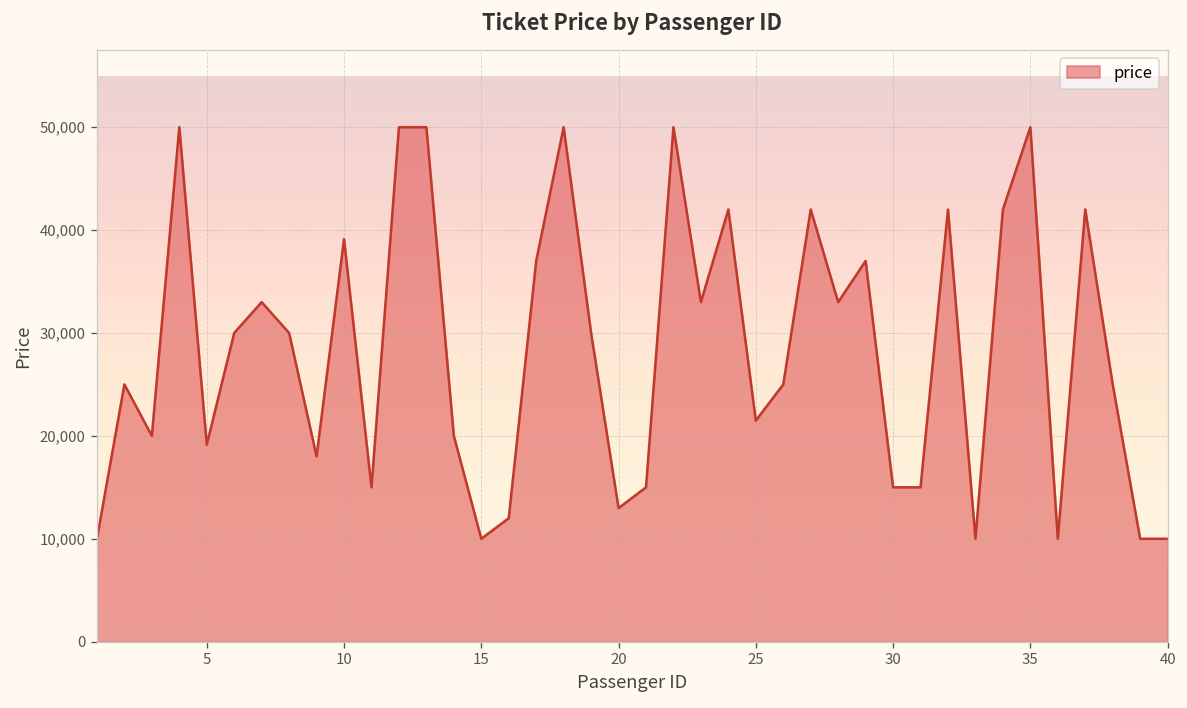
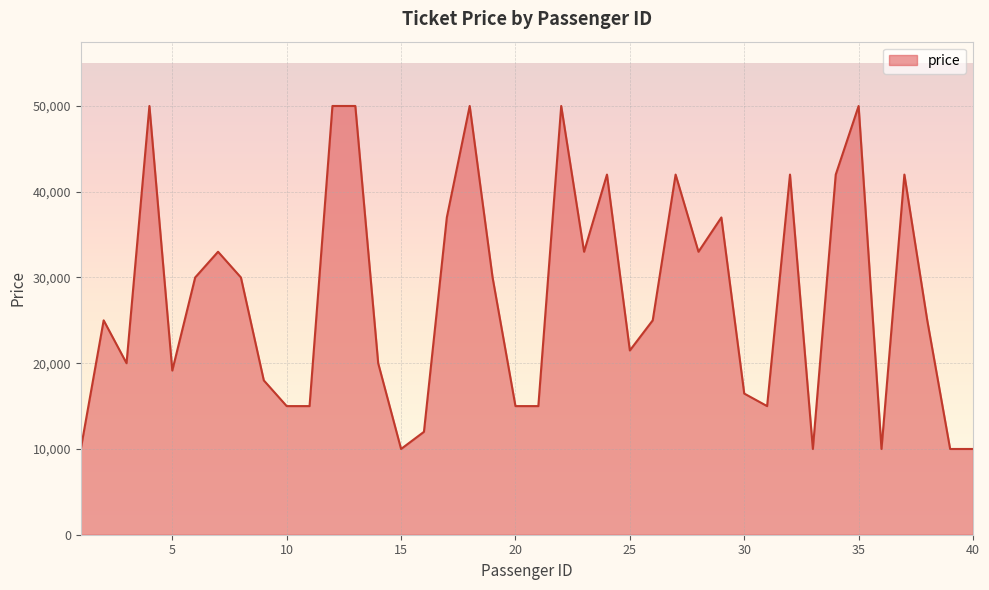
10: 39,000 -> 15,000
20: 13,000 -> 15,000
30: 15,000 -> 16,000
